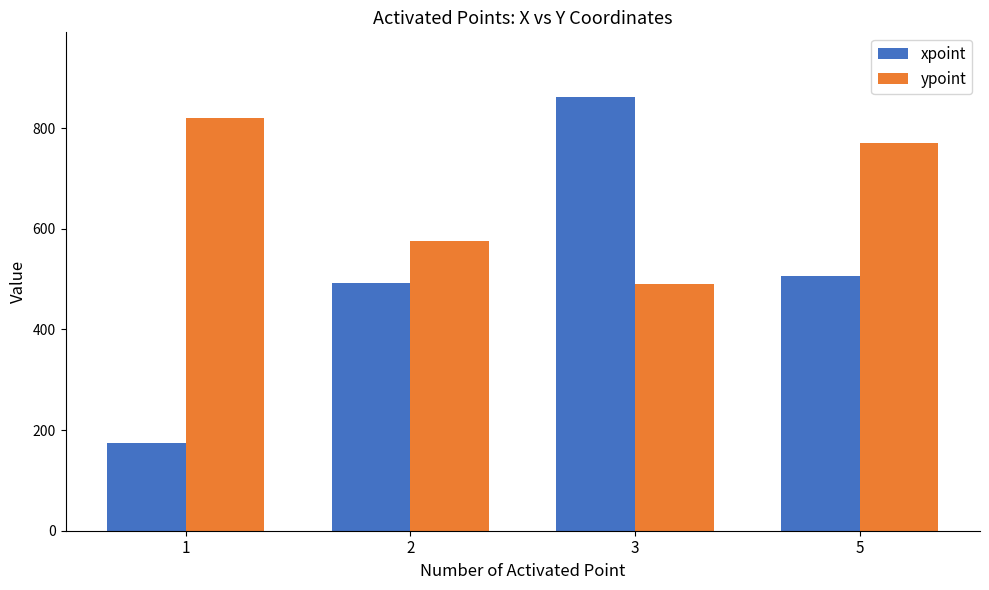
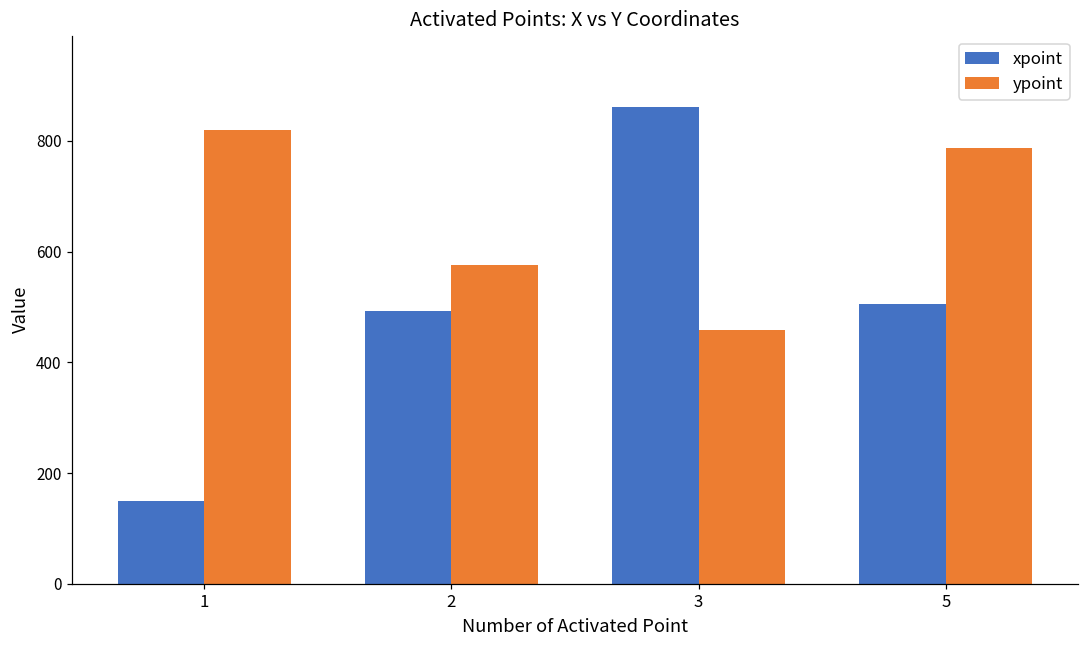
xpoint, 1: 170 -> 150
ypoint, 3: 490 -> 460
ypoint, 5: 770 -> 790
